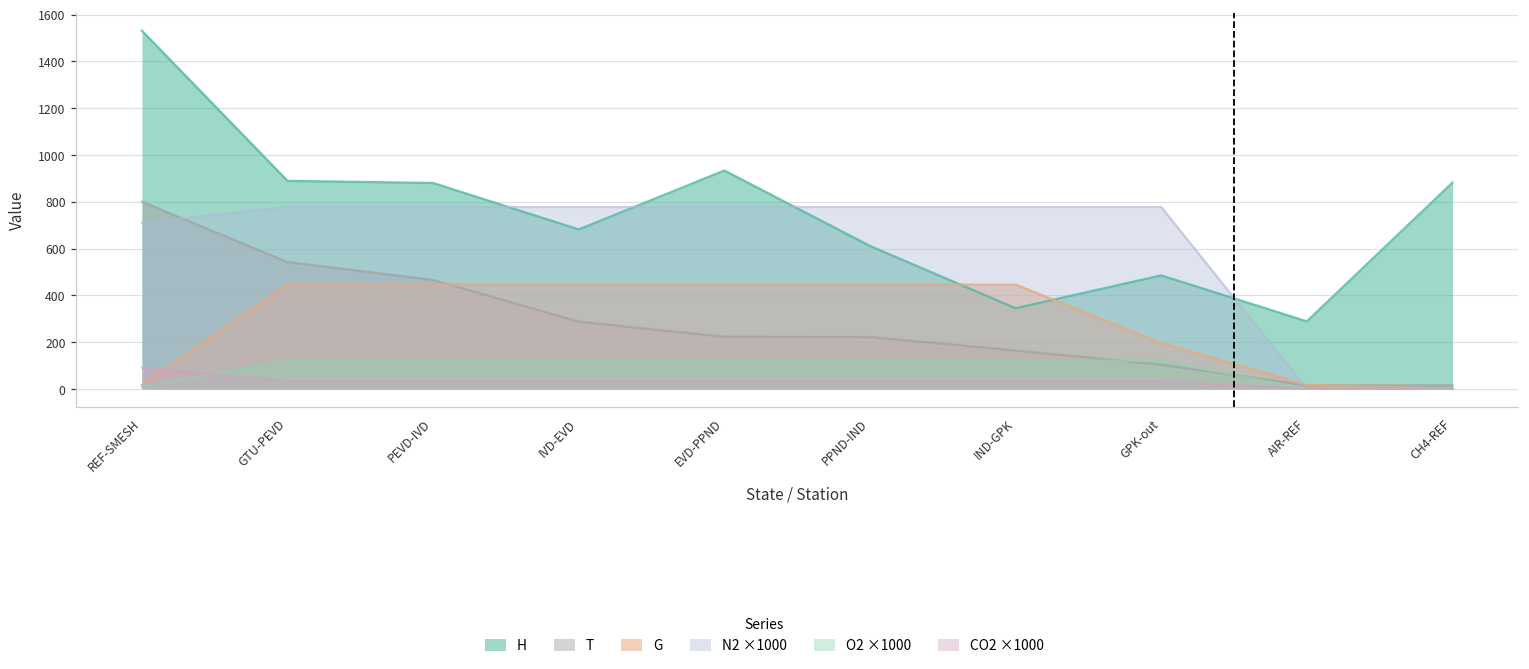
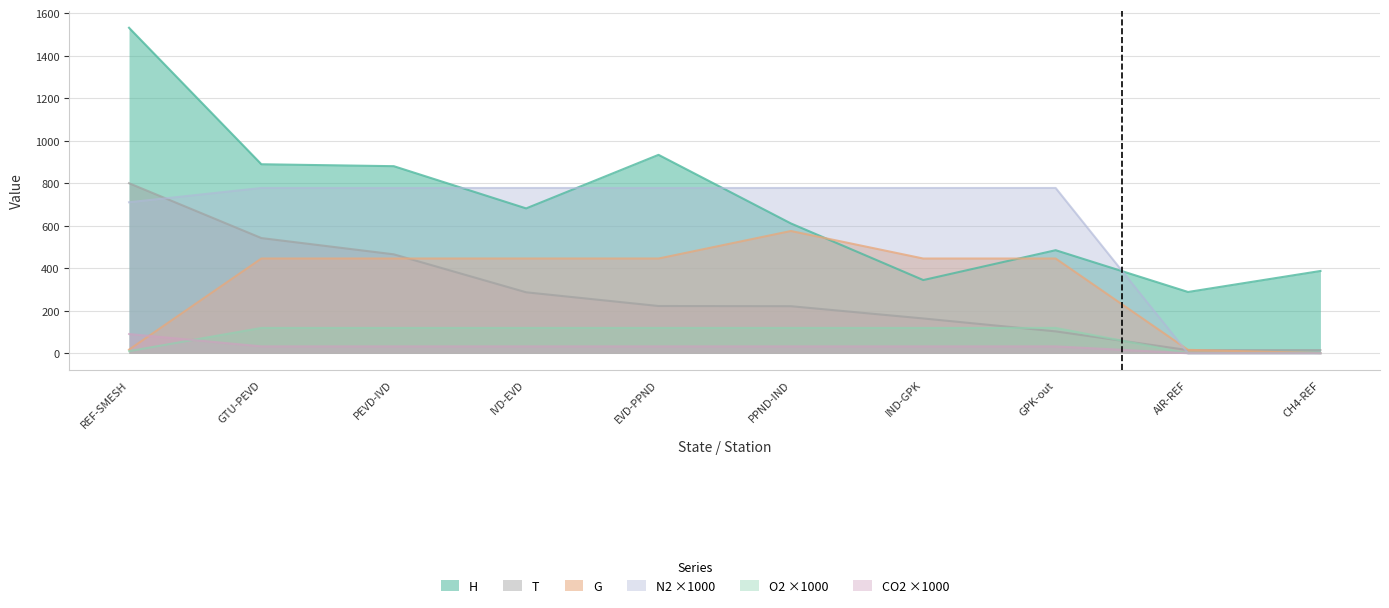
G, PPND-IND: 450 -> 580
G, GPK-out: 200 -> 450
H, CH4-REF: 880 -> 390
